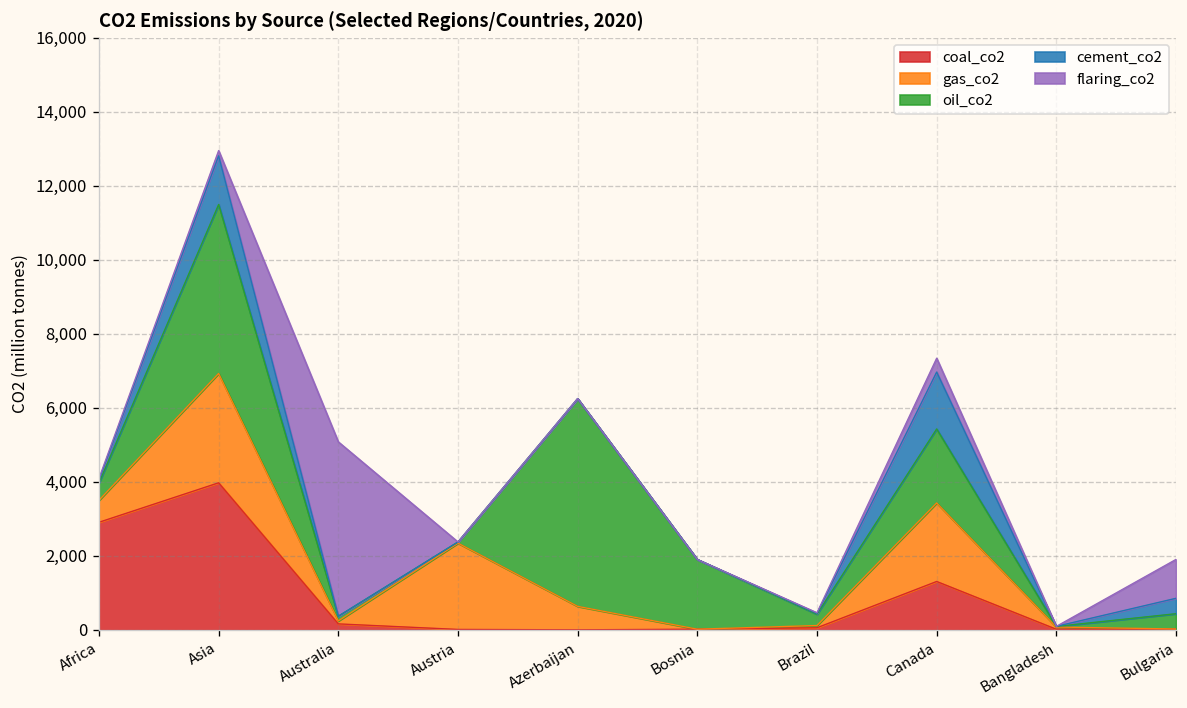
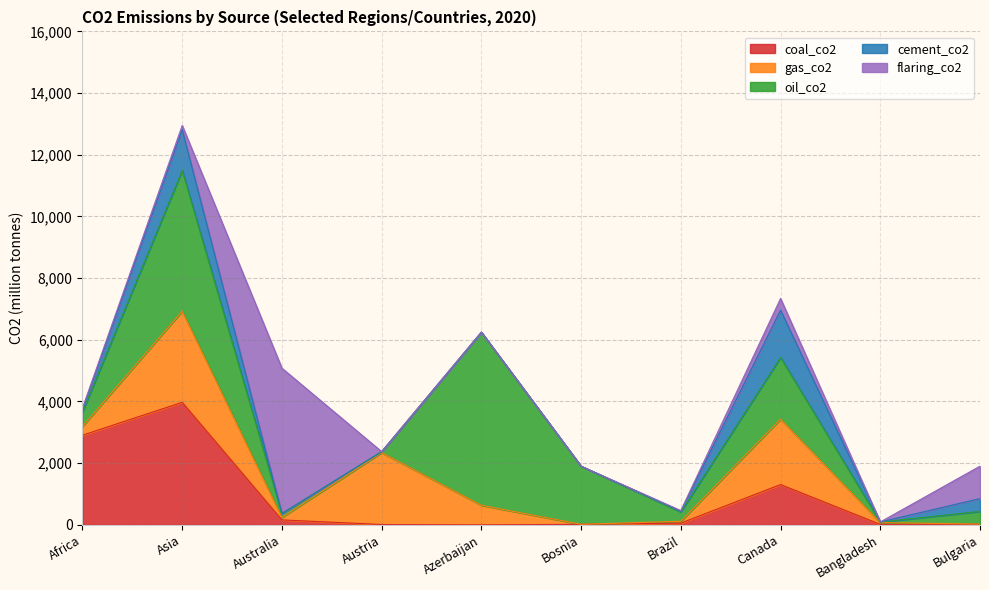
gas_co2, Africa: 600 -> 300
